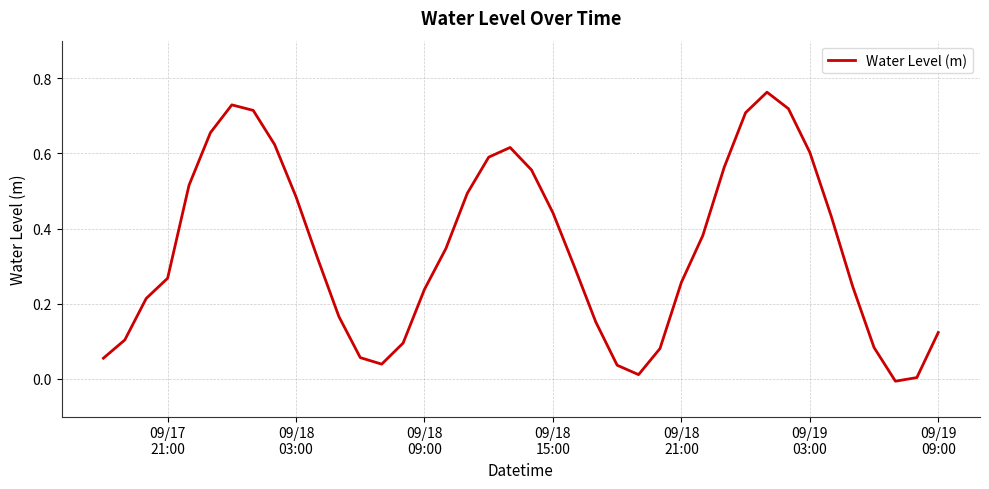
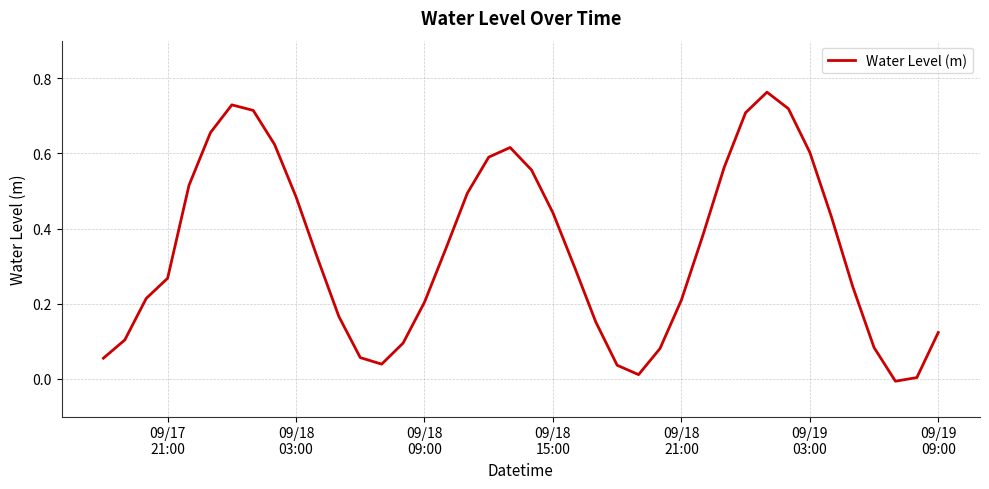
09/18 09:00: 0.24 -> 0.20
09/18 21:00: 0.26 -> 0.21
